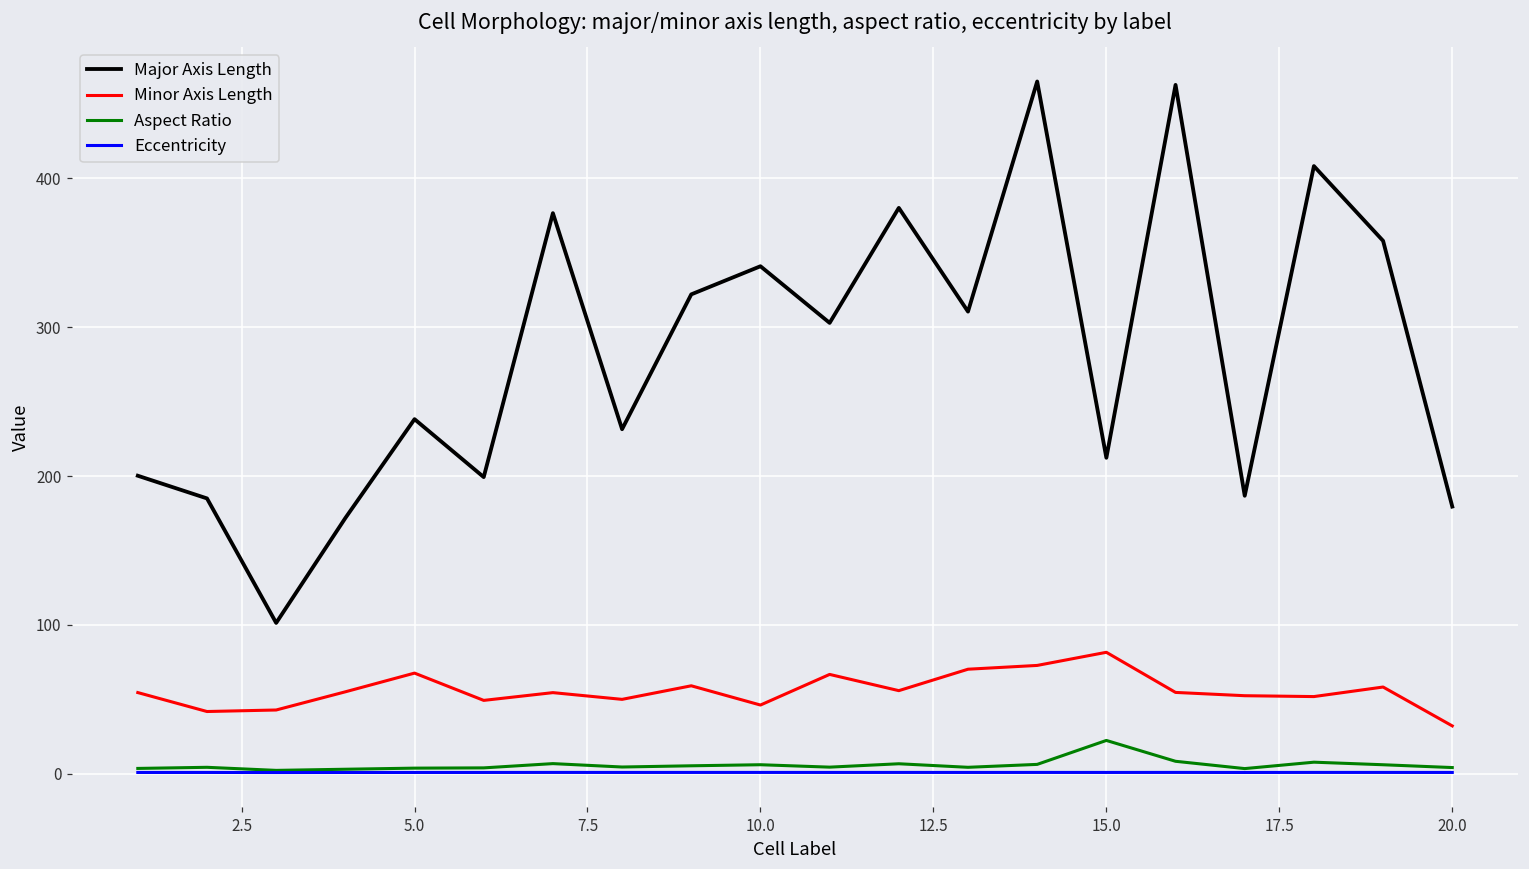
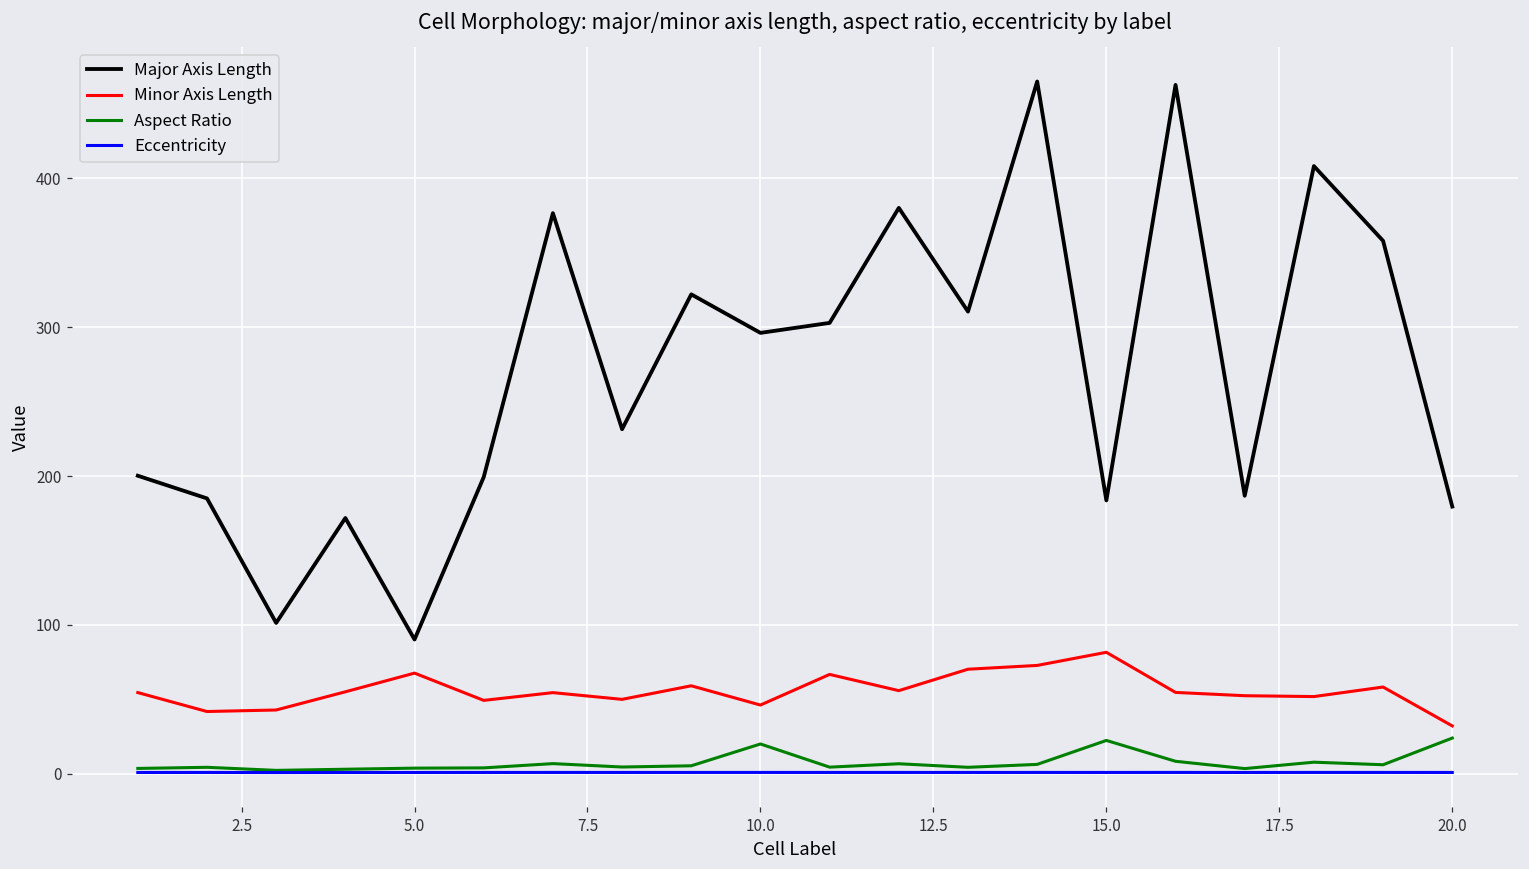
Major Axis Length, 5.0: 238 -> 90
Major Axis Length, 10.0: 341 -> 296
Aspect Ratio, 10.0: 6 -> 20
Major Axis Length, 15.0: 212 -> 184
Aspect Ratio, 20.0: 4 -> 24
